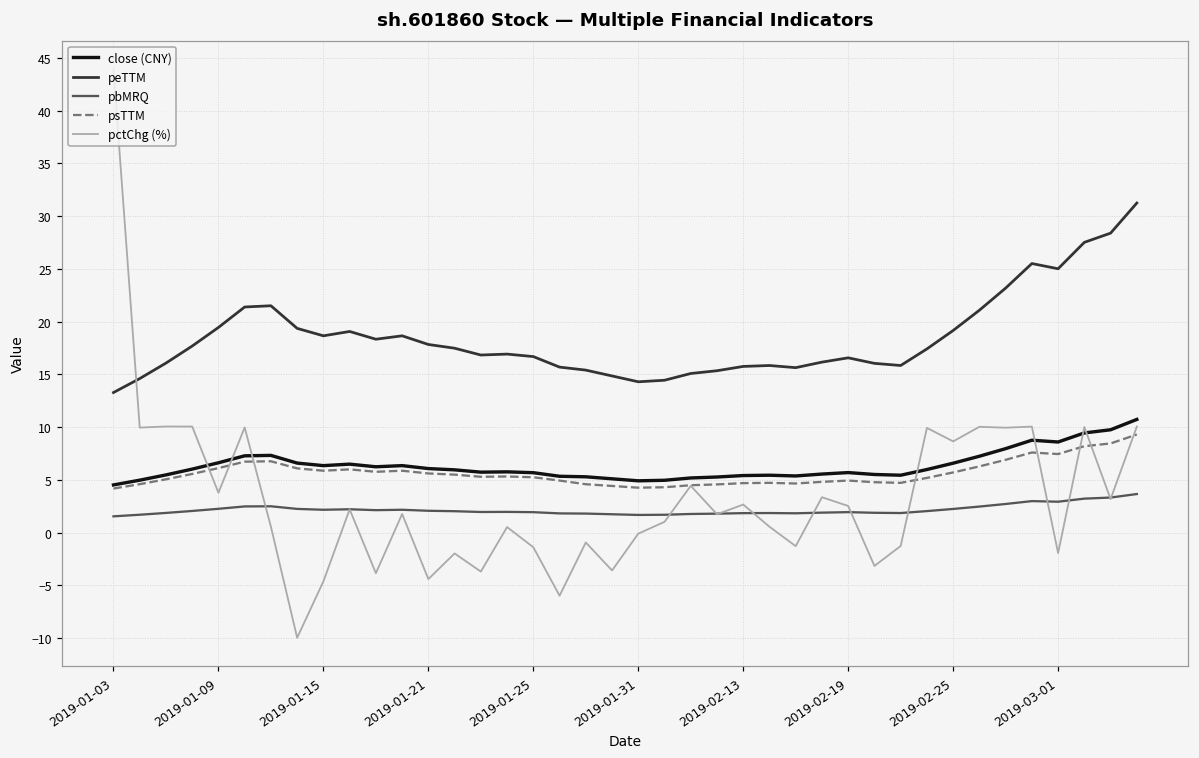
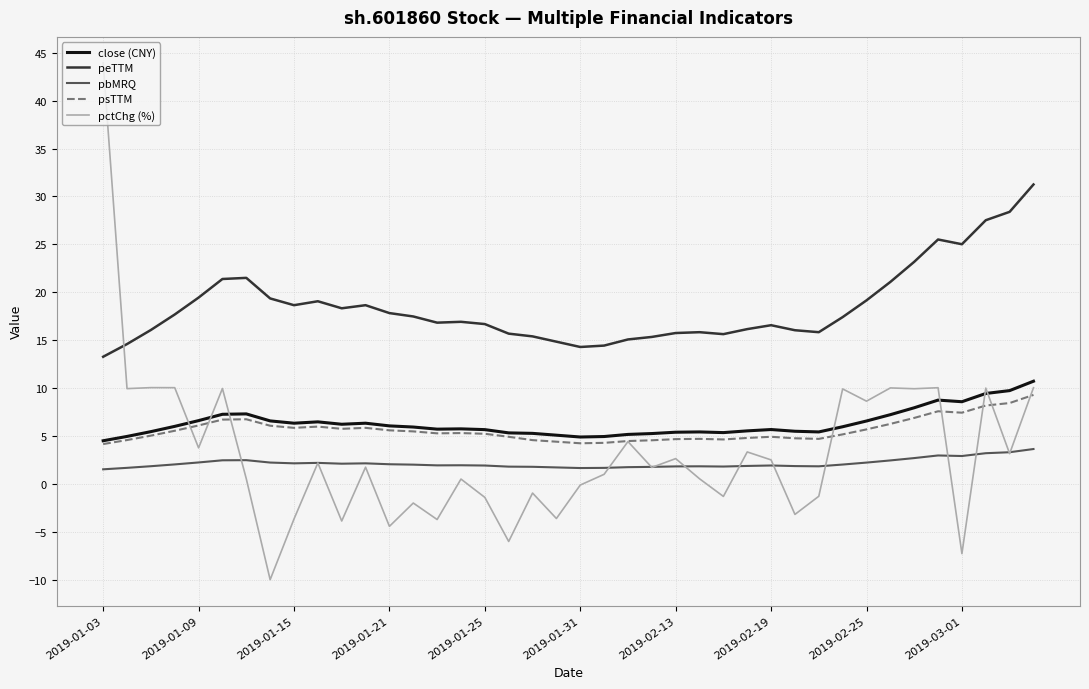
pctChg (%), 2019-01-15: -5 -> -4
pctChg (%), 2019-03-01: -2 -> -7
